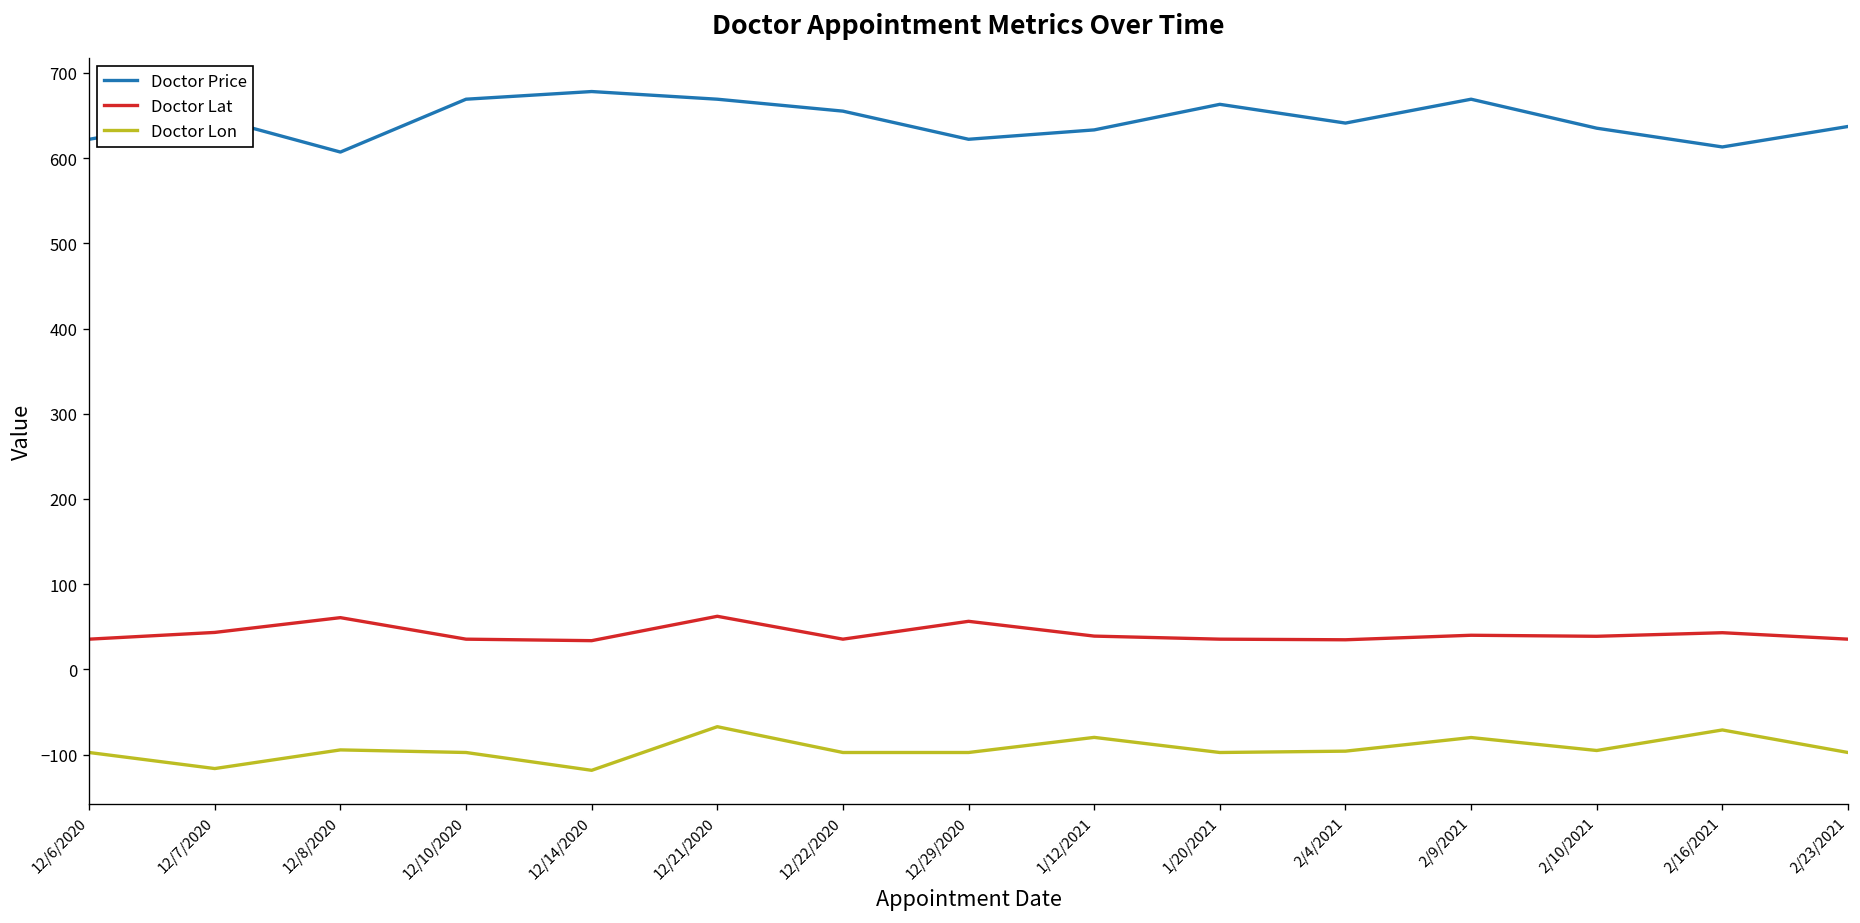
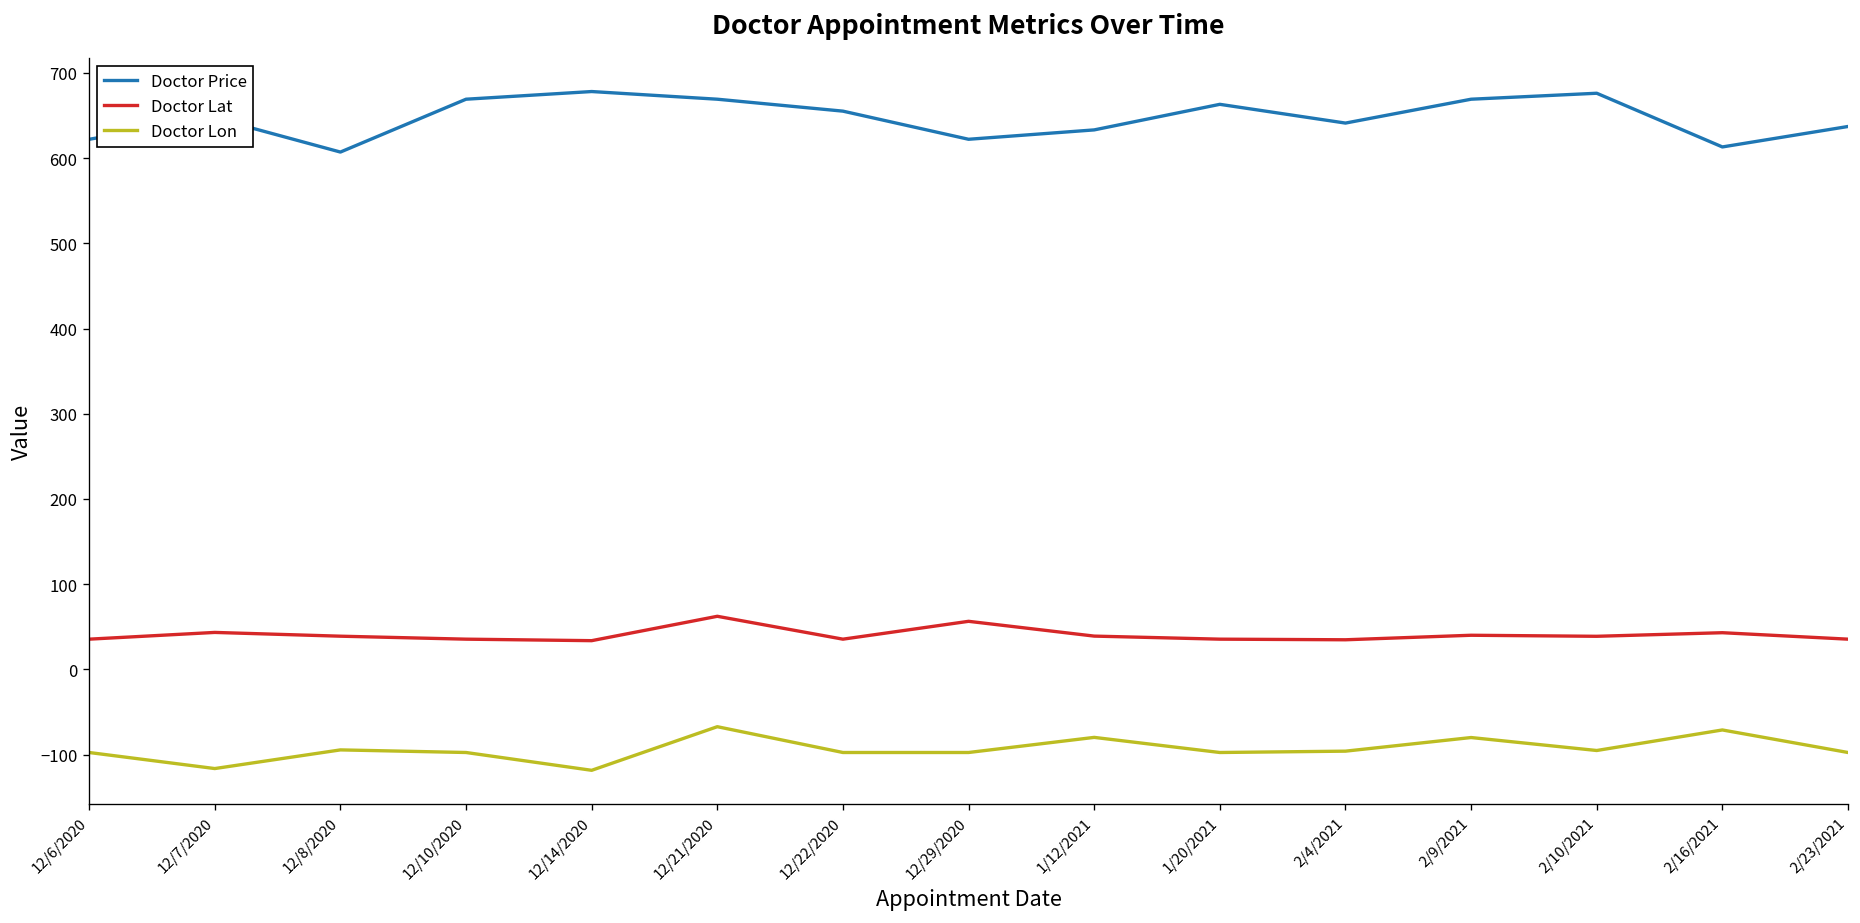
Doctor Lat, 12/8/2020: 60 -> 40
Doctor Price, 2/10/2021: 640 -> 680
